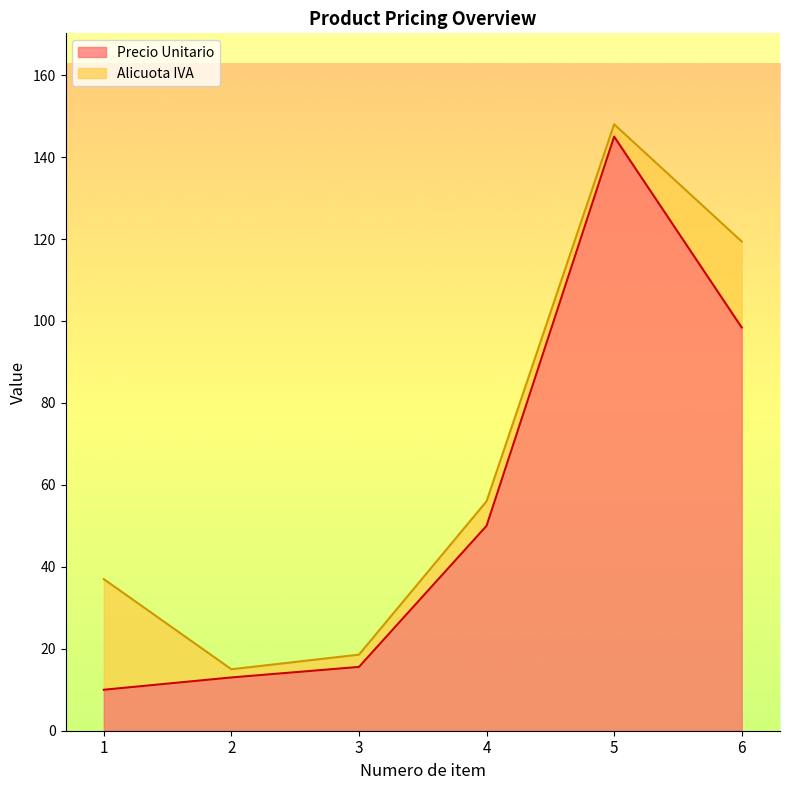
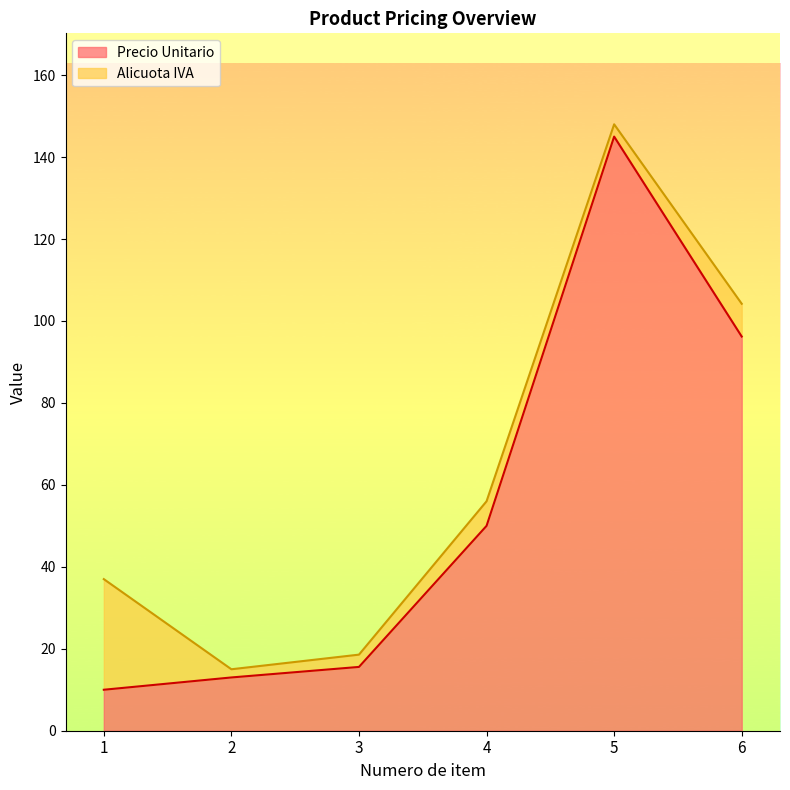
Precio Unitario, 6: 98 -> 96
Alicuota IVA, 6: 21 -> 8
